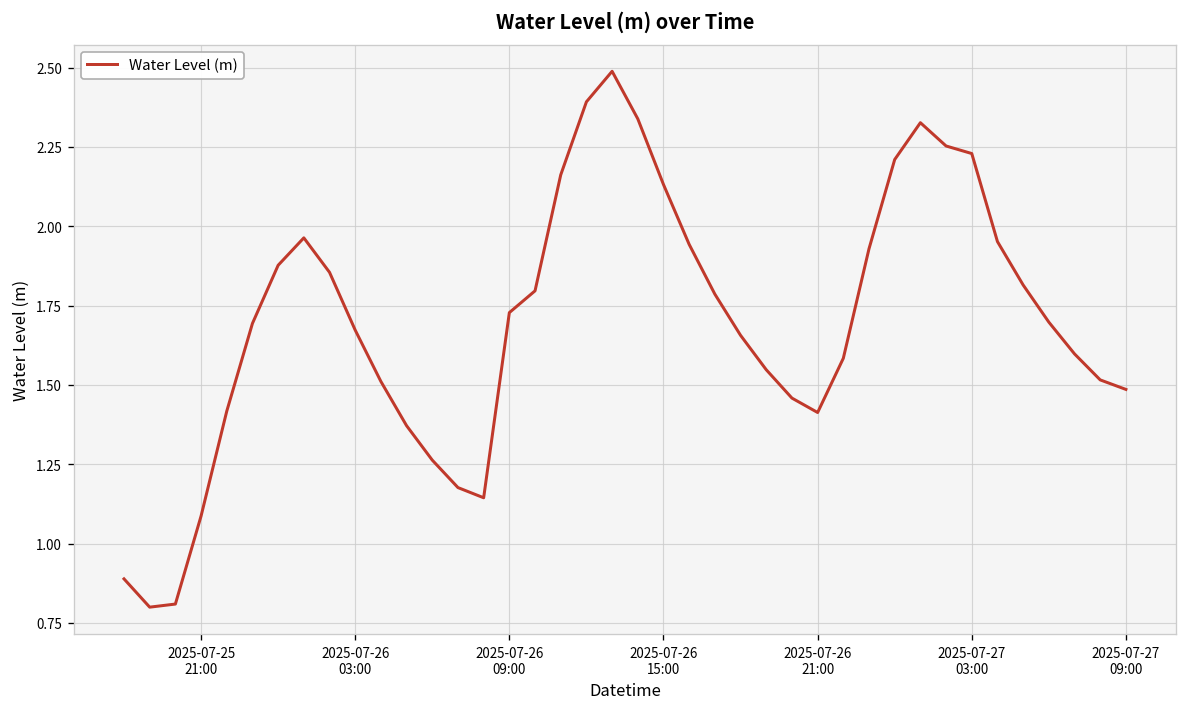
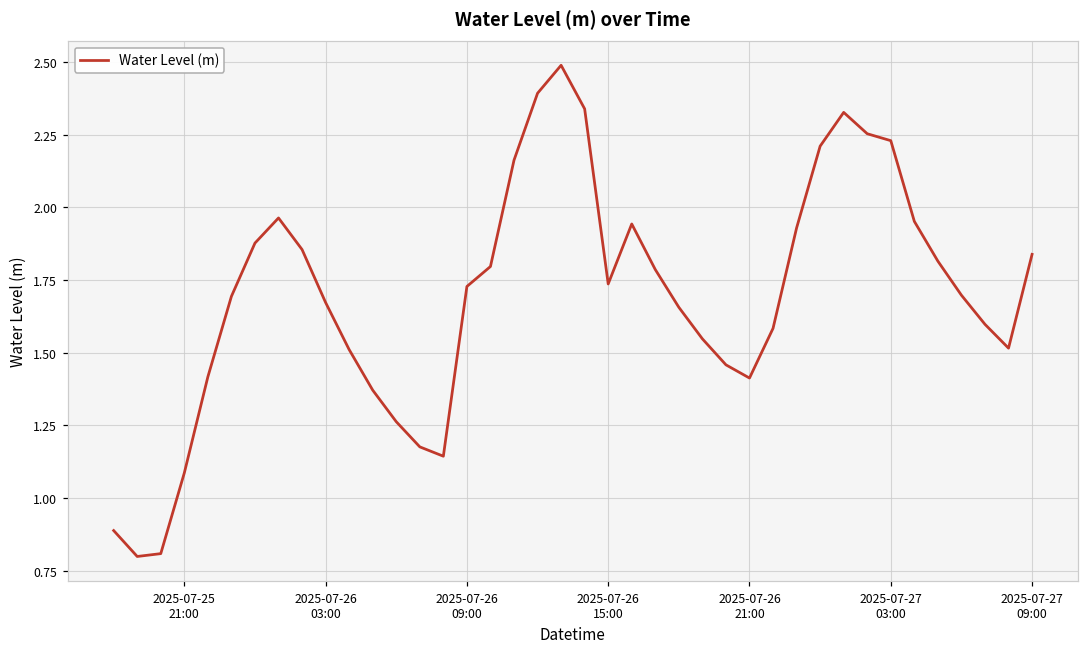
2025-07-26 15:00: 2.13 -> 1.74
2025-07-27 09:00: 1.49 -> 1.84
